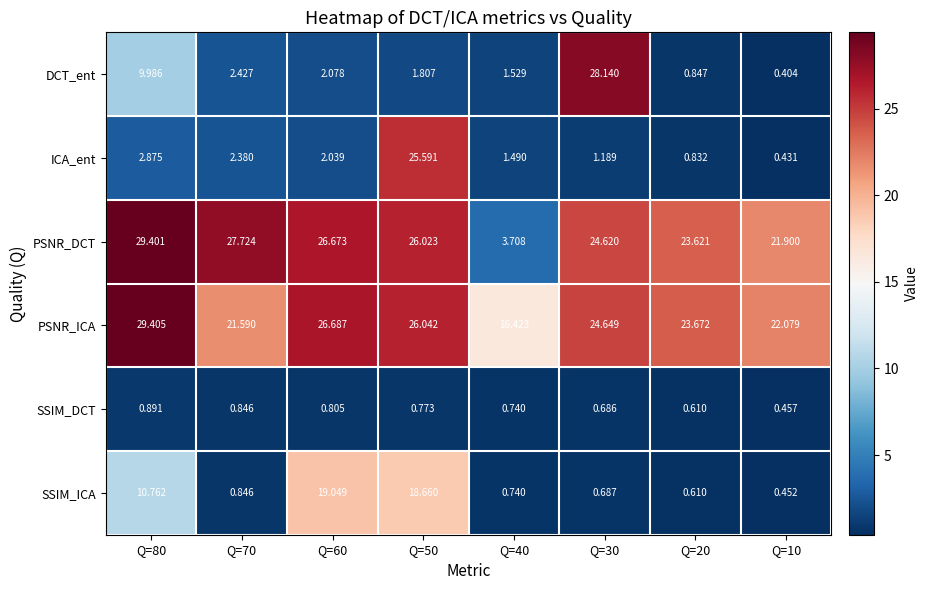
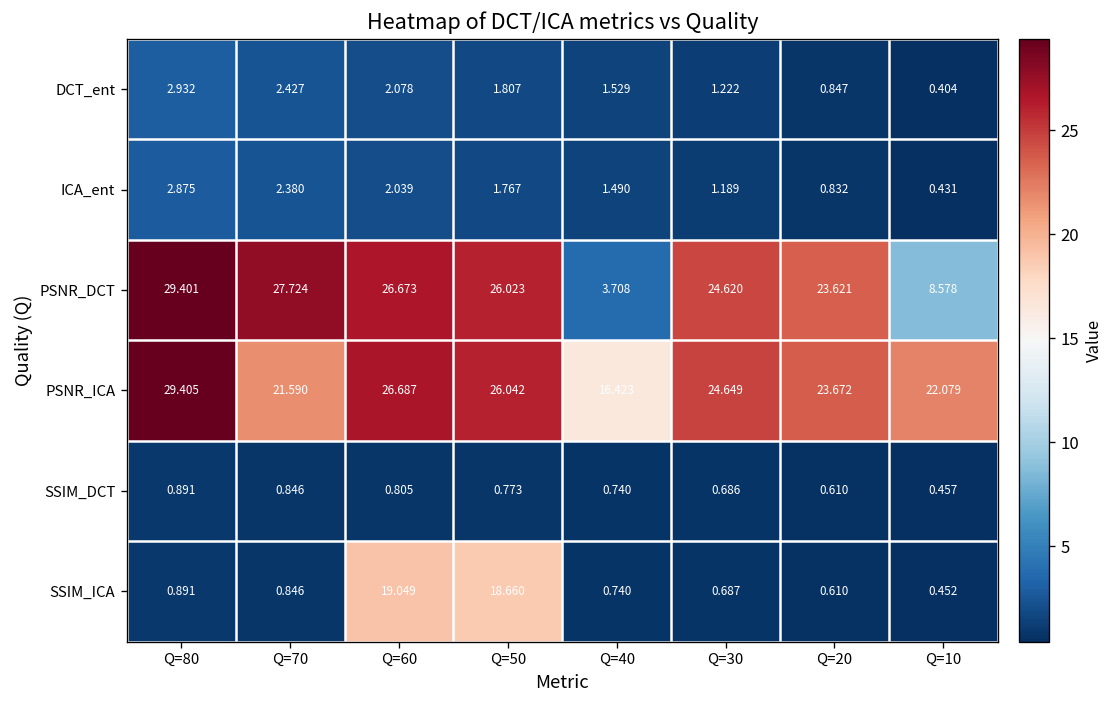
DCT_ent, Q=80: 9.986 -> 2.932
DCT_ent, Q=30: 28.140 -> 1.222
ICA_ent, Q=50: 25.591 -> 1.767
PSNR_DCT, Q=10: 21.900 -> 8.578
SSIM_ICA, Q=80: 10.762 -> 0.891
